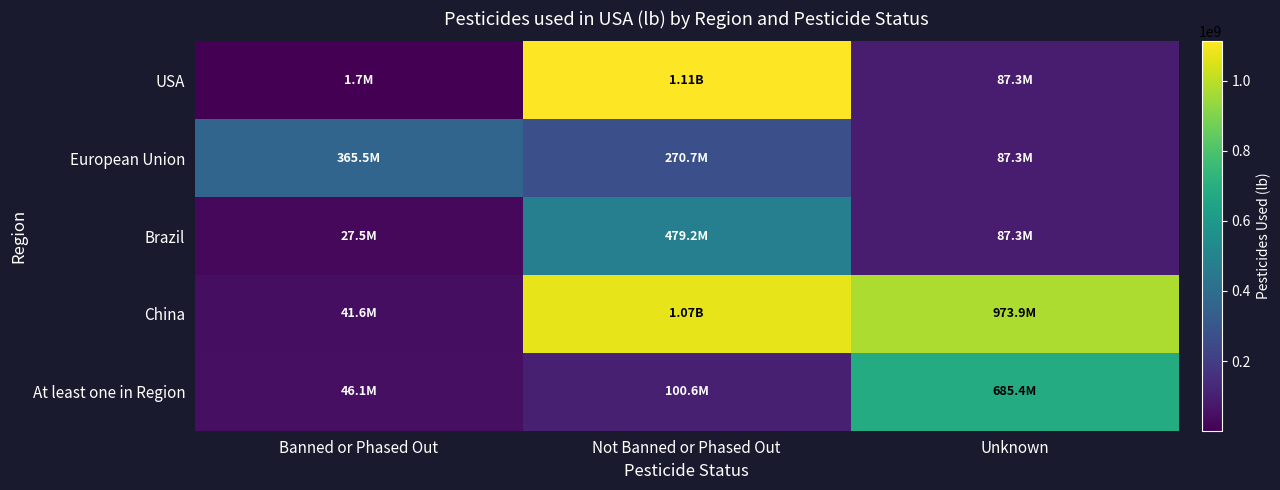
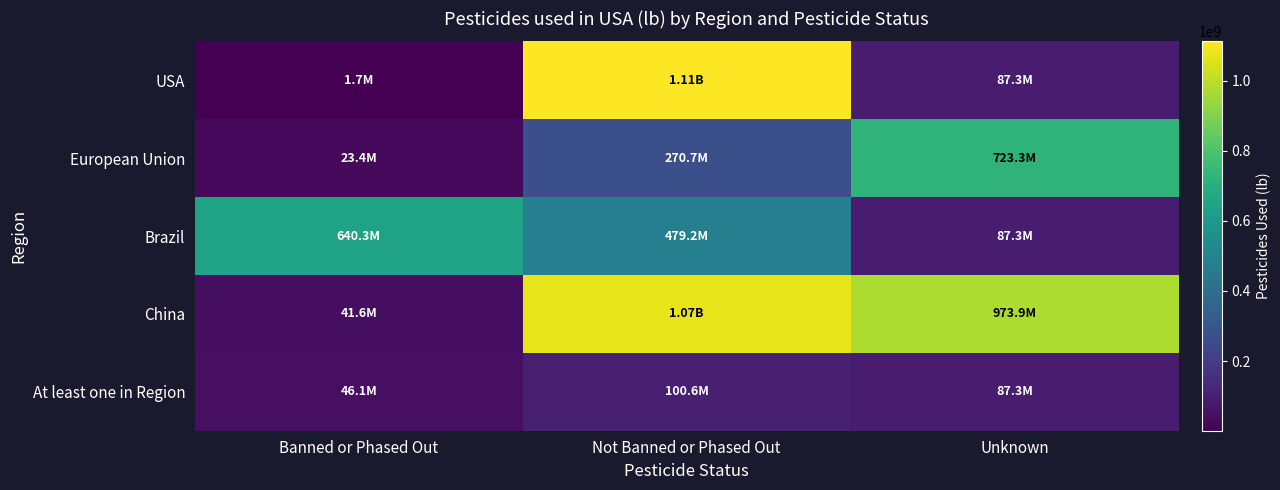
European Union, Banned or Phased Out: 365.5M -> 23.4M
European Union, Unknown: 87.3M -> 723.3M
Brazil, Banned or Phased Out: 27.5M -> 640.3M
At least one in Region, Unknown: 685.4M -> 87.3M
